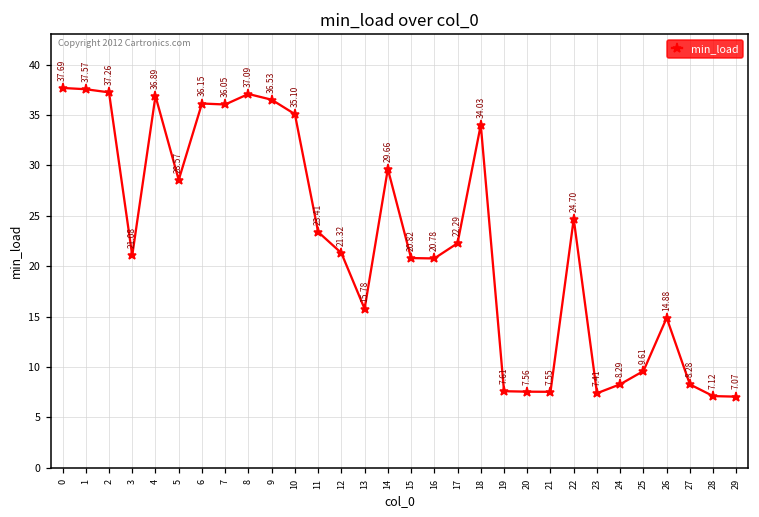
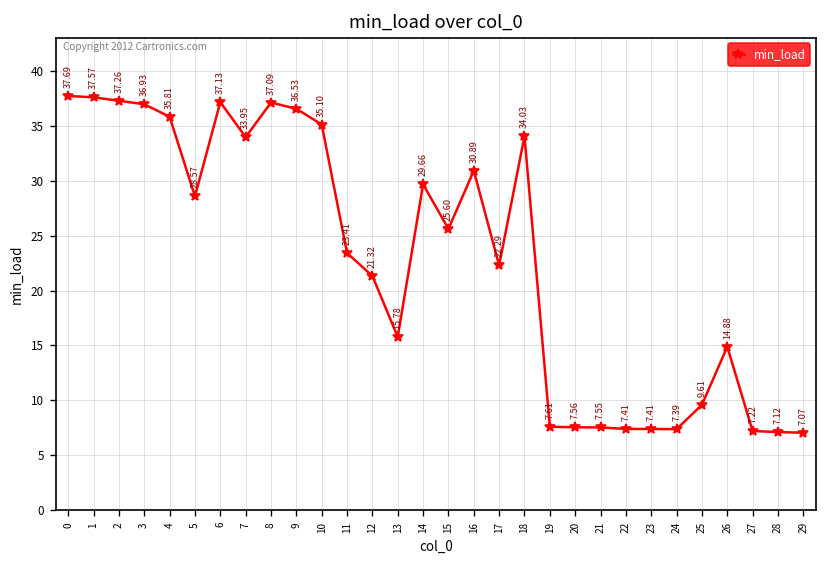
3: 21.08 -> 36.93
4: 36.89 -> 35.81
6: 36.15 -> 37.13
7: 36.05 -> 33.95
15: 20.82 -> 25.60
16: 20.78 -> 30.89
22: 24.70 -> 7.41
24: 8.29 -> 7.39
27: 8.28 -> 7.22
